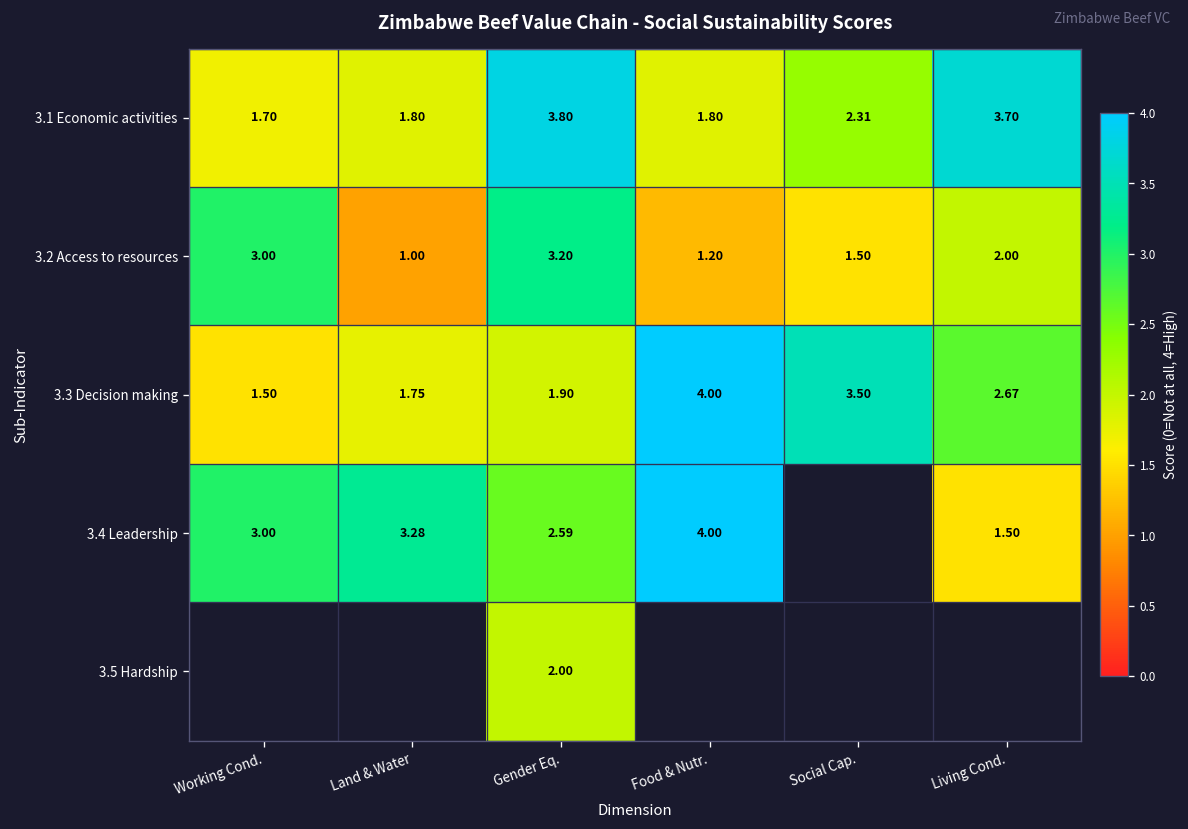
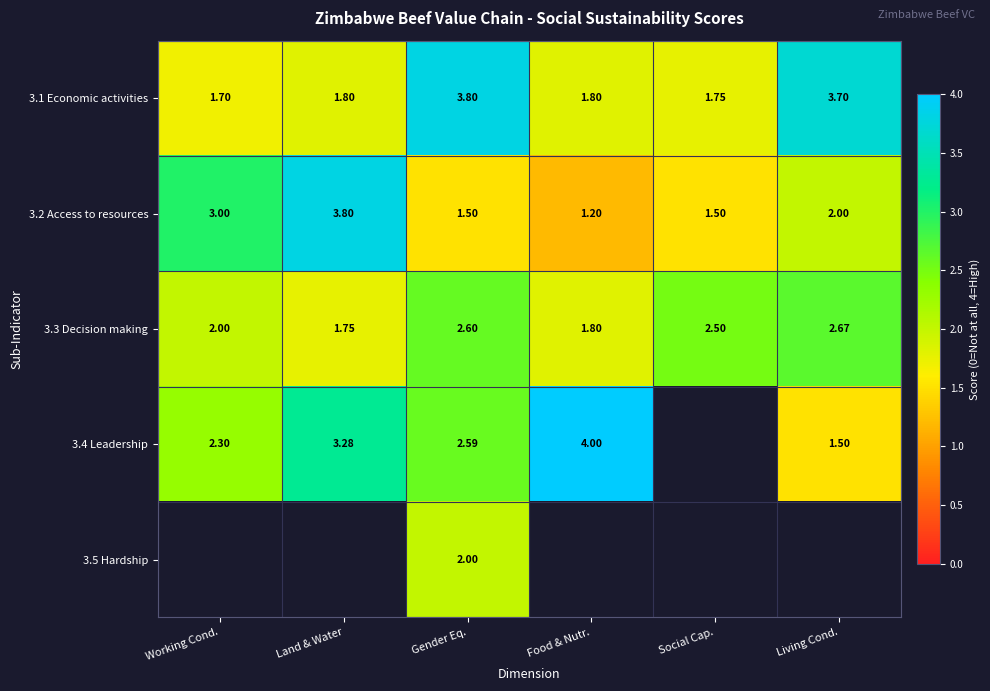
3.1 Economic activities, Social Cap.: 2.31 -> 1.75
3.2 Access to resources, Land & Water: 1.00 -> 3.80
3.2 Access to resources, Gender Eq.: 3.20 -> 1.50
3.3 Decision making, Working Cond.: 1.50 -> 2.00
3.3 Decision making, Gender Eq.: 1.90 -> 2.60
3.3 Decision making, Food & Nutr.: 4.00 -> 1.80
3.3 Decision making, Social Cap.: 3.50 -> 2.50
3.4 Leadership, Working Cond.: 3.00 -> 2.30
